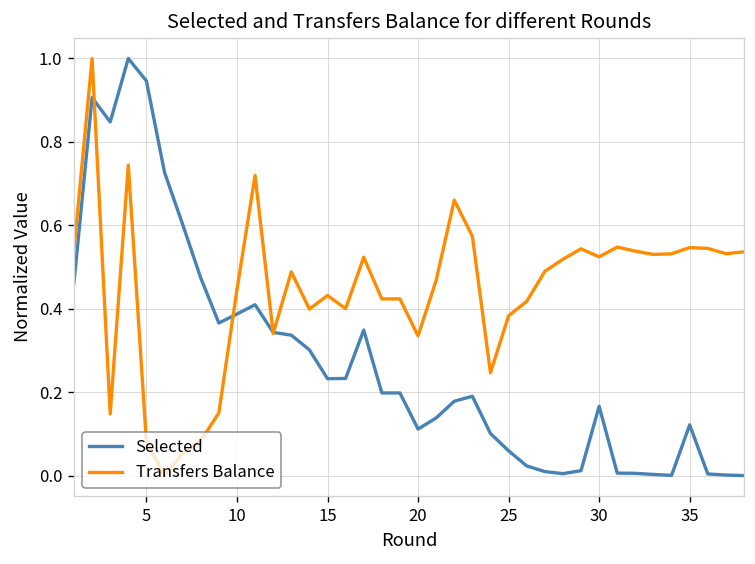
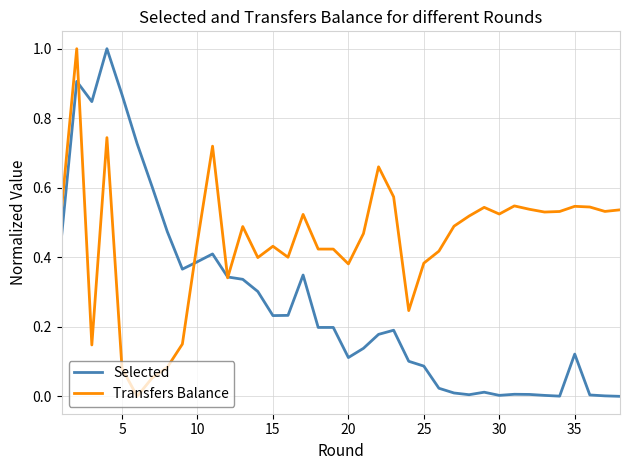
Selected, 5: 0.95 -> 0.87
Transfers Balance, 20: 0.33 -> 0.38
Selected, 25: 0.06 -> 0.09
Selected, 30: 0.17 -> 0.00
